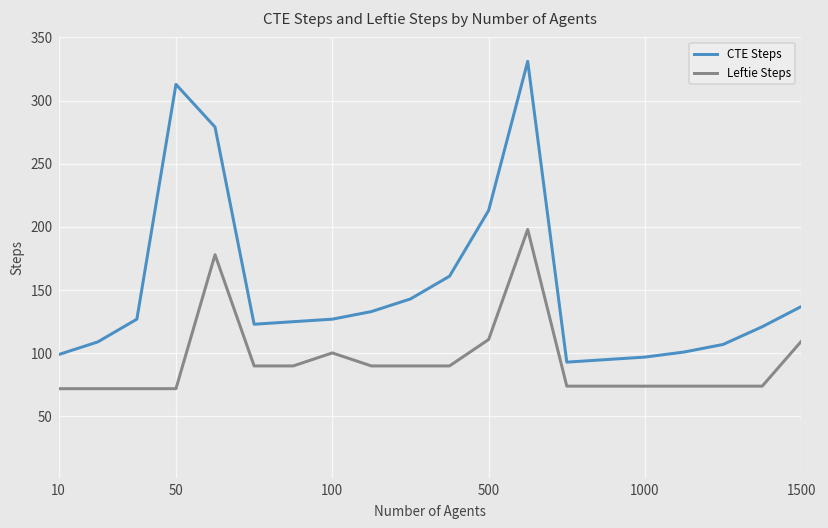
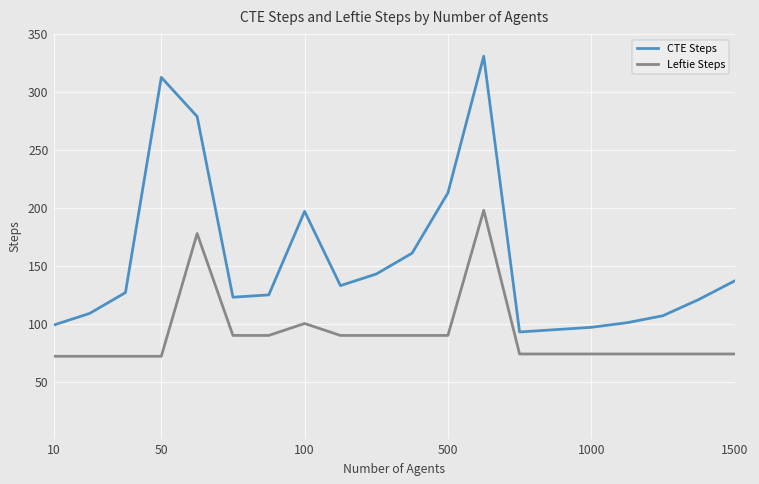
CTE Steps, 100: 127 -> 197
Leftie Steps, 500: 111 -> 90
Leftie Steps, 1500: 110 -> 74
